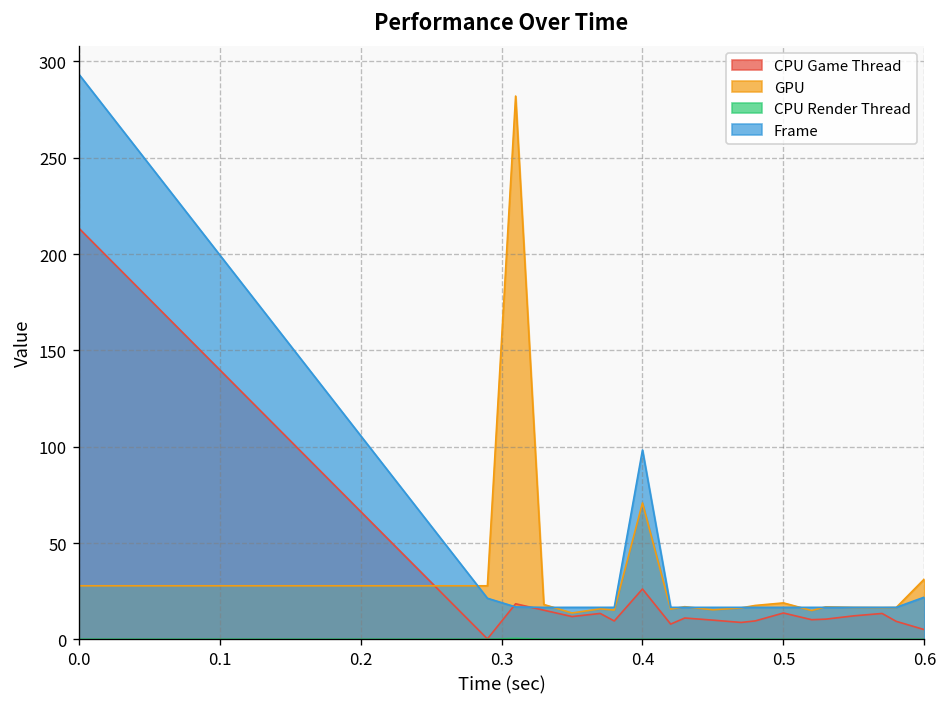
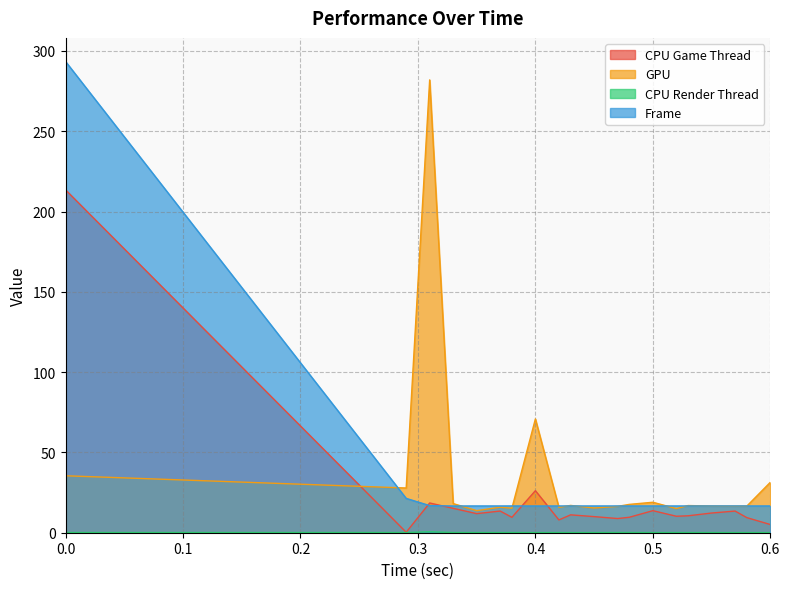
GPU, 0.0: 28 -> 35
Frame, 0.4: 98 -> 17
Frame, 0.6: 22 -> 17
